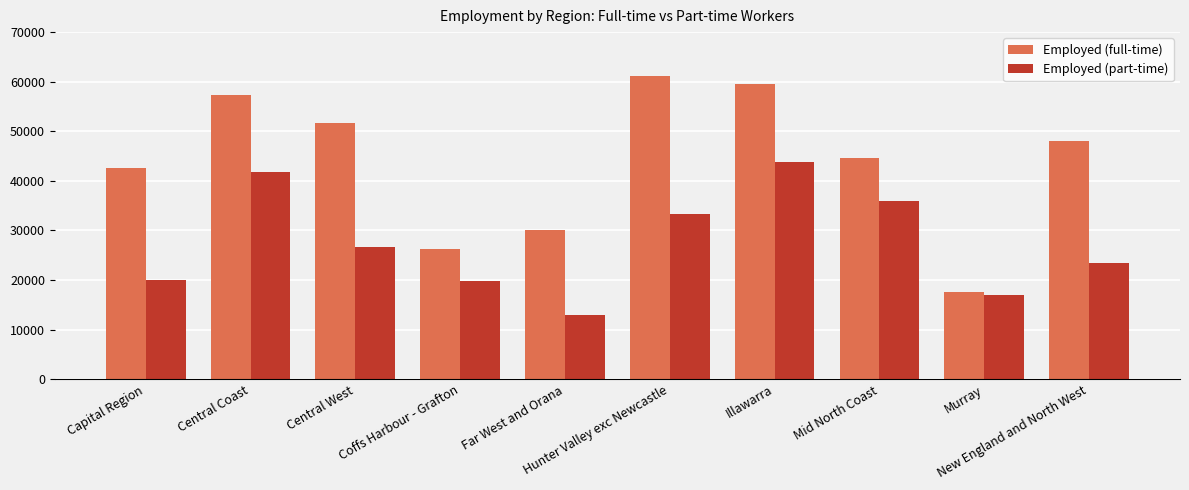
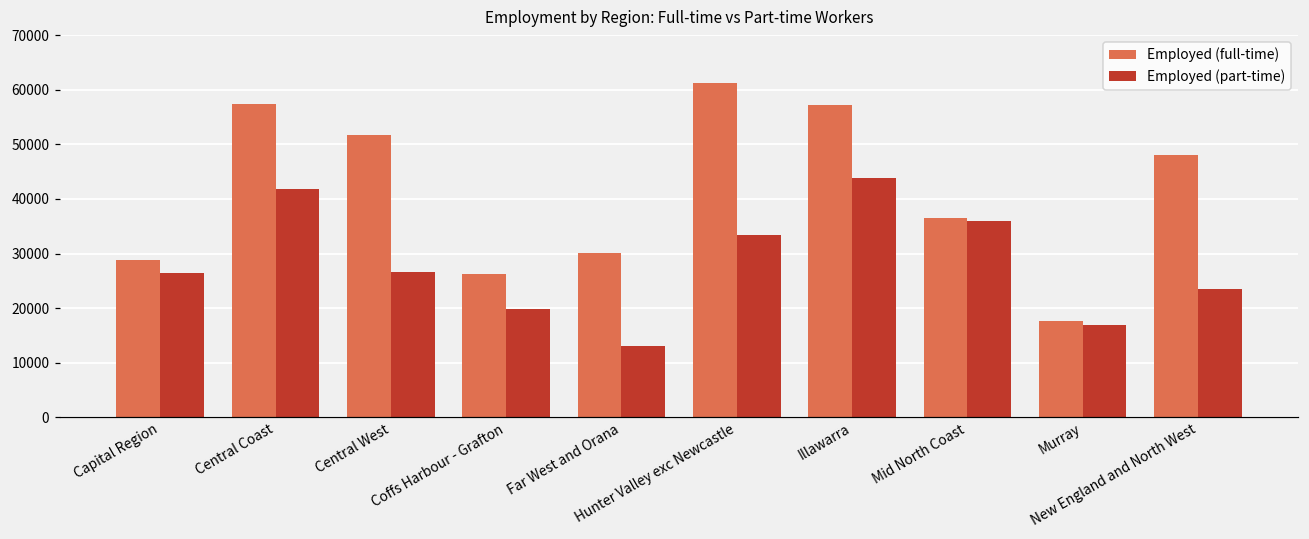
Employed (full-time), Capital Region: 43000 -> 29000
Employed (part-time), Capital Region: 20000 -> 27000
Employed (full-time), Illawarra: 60000 -> 57000
Employed (full-time), Mid North Coast: 45000 -> 36000
